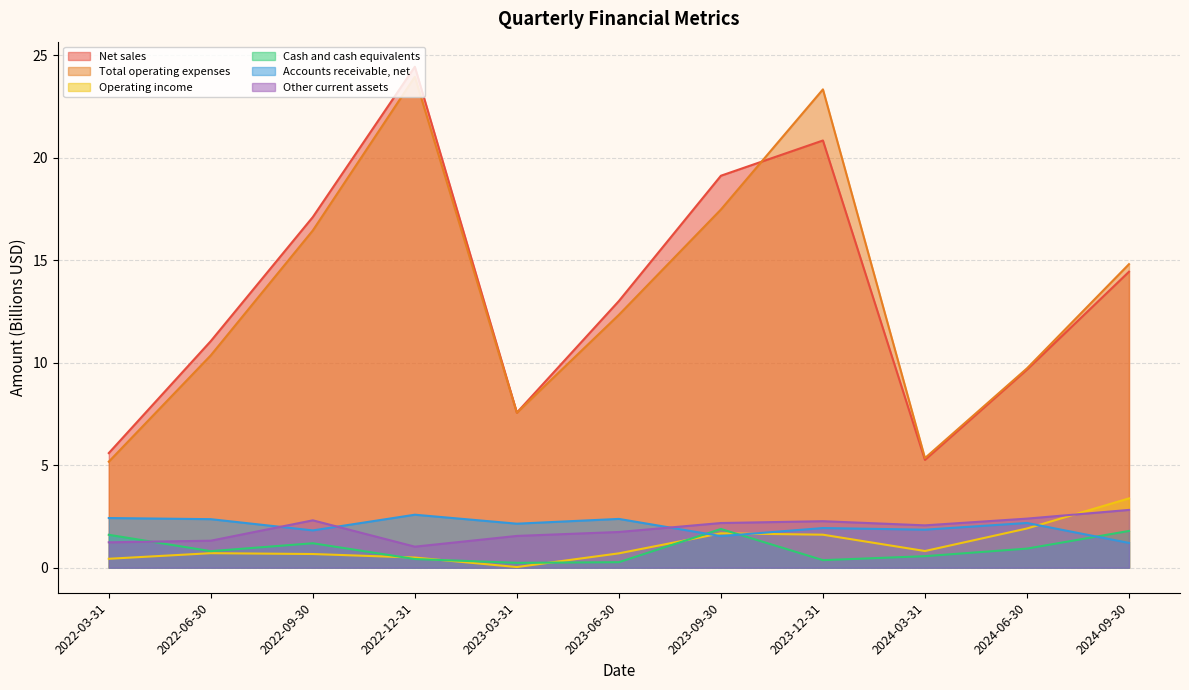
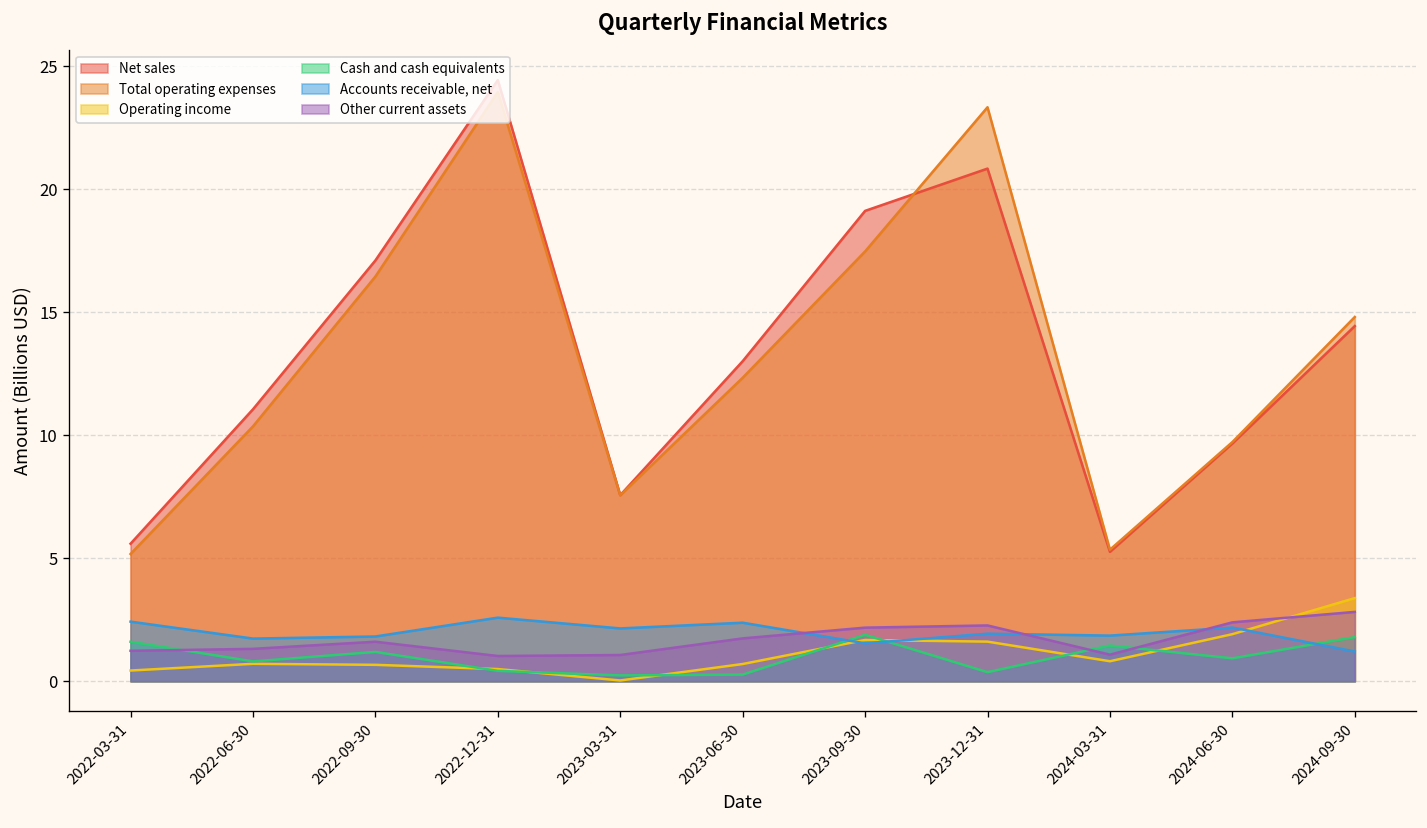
Accounts receivable, net, 2022-06-30: 2.4 -> 1.7
Other current assets, 2022-09-30: 2.3 -> 1.6
Other current assets, 2023-03-31: 1.5 -> 1.1
Cash and cash equivalents, 2024-03-31: 0.6 -> 1.5
Other current assets, 2024-03-31: 2.1 -> 1.1
